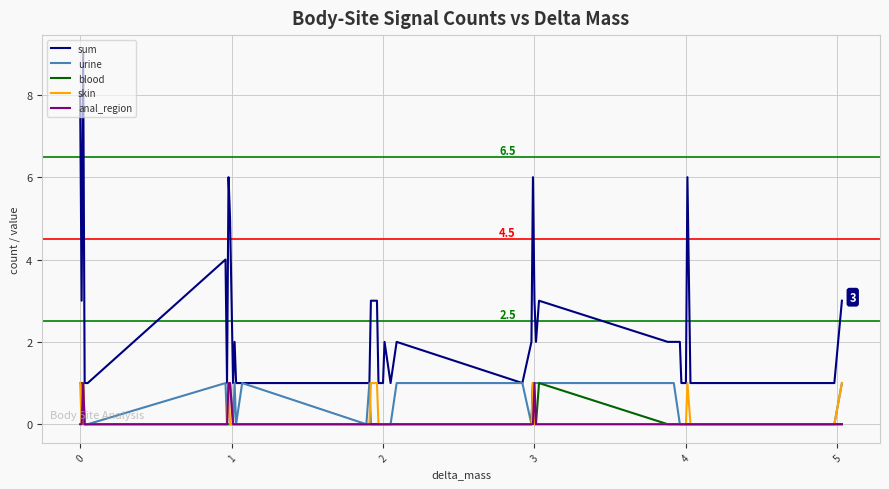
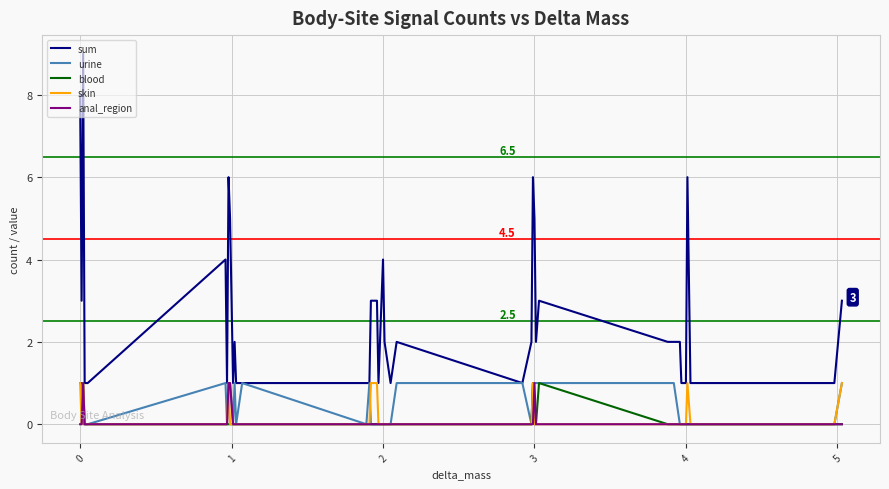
sum, 2: 1 -> 4
sum, 3: 3 -> 5
